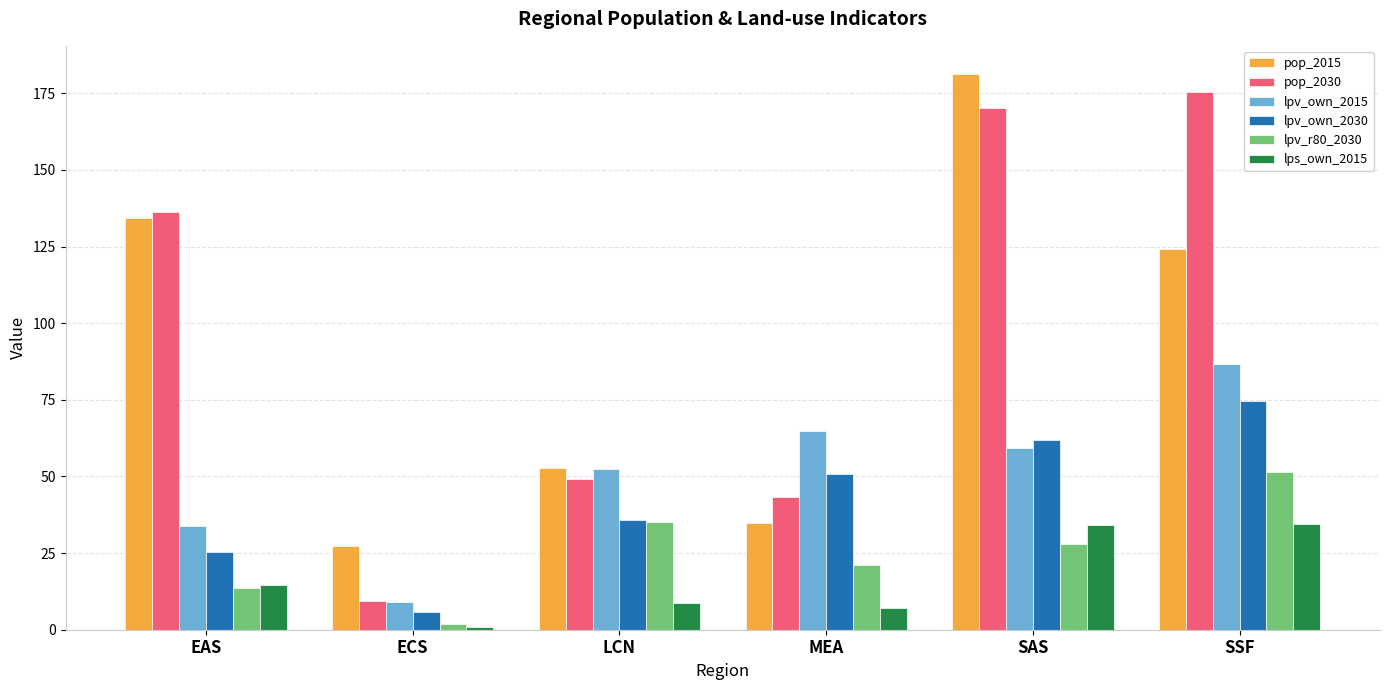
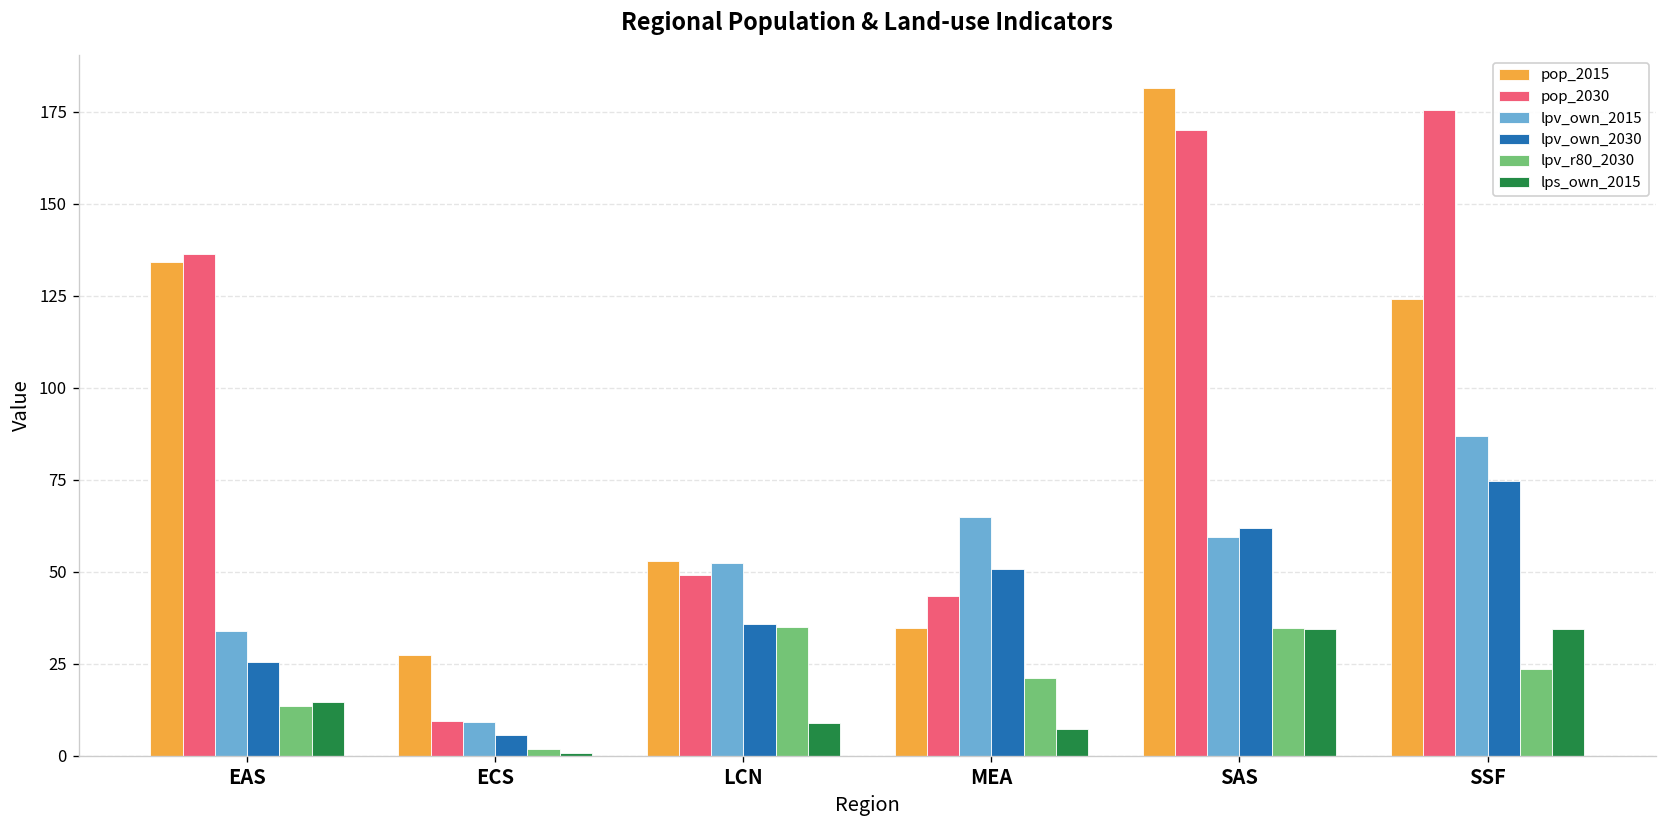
lpv_r80_2030, SAS: 28 -> 35
lpv_r80_2030, SSF: 51 -> 24
